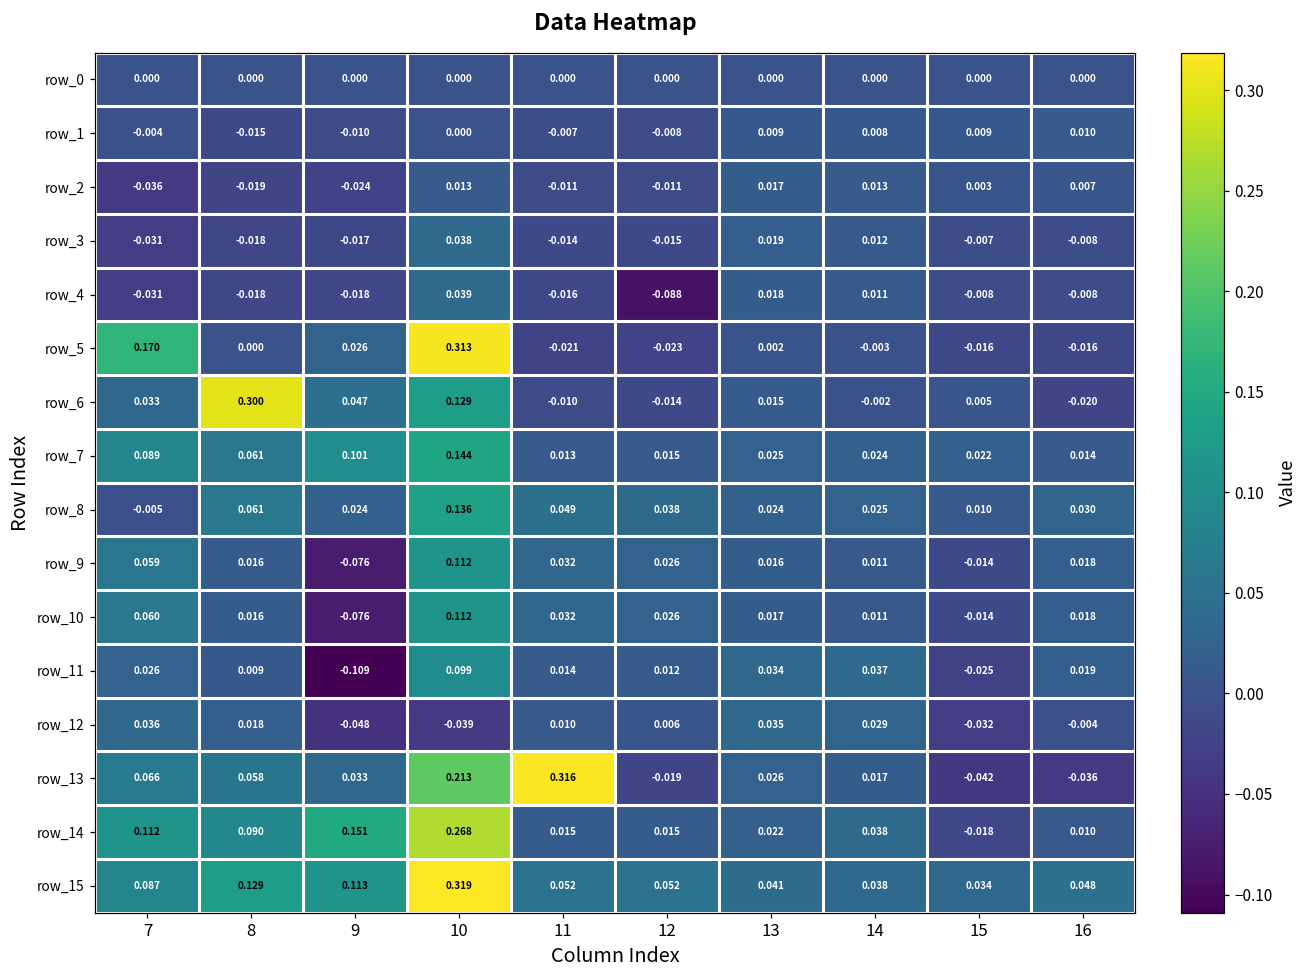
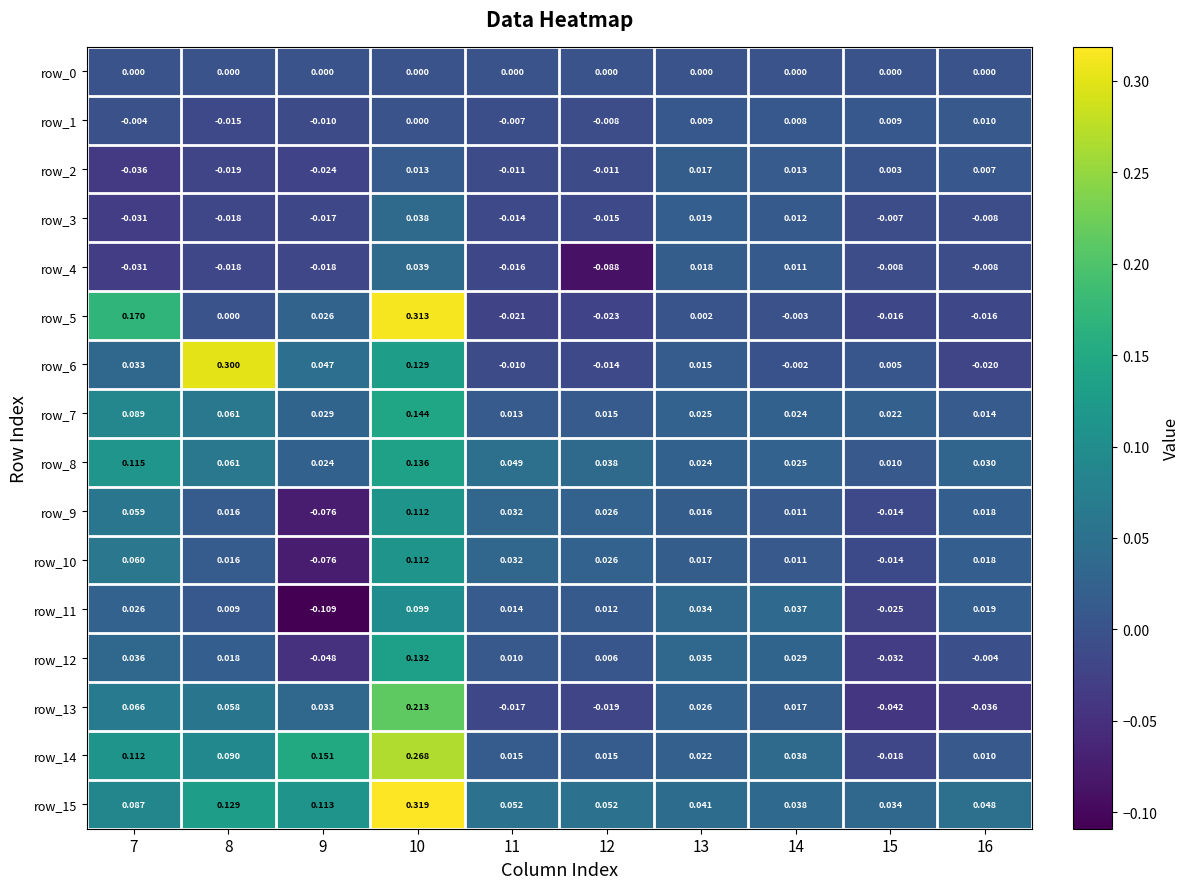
row_7, 9: 0.101 -> 0.029
row_8, 7: -0.005 -> 0.115
row_12, 10: -0.039 -> 0.132
row_13, 11: 0.316 -> -0.017
